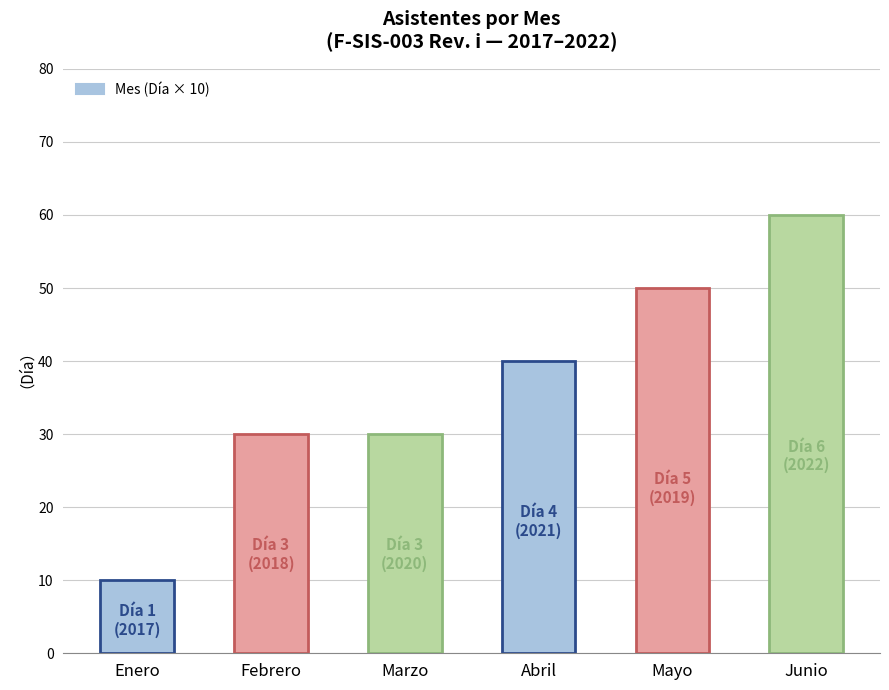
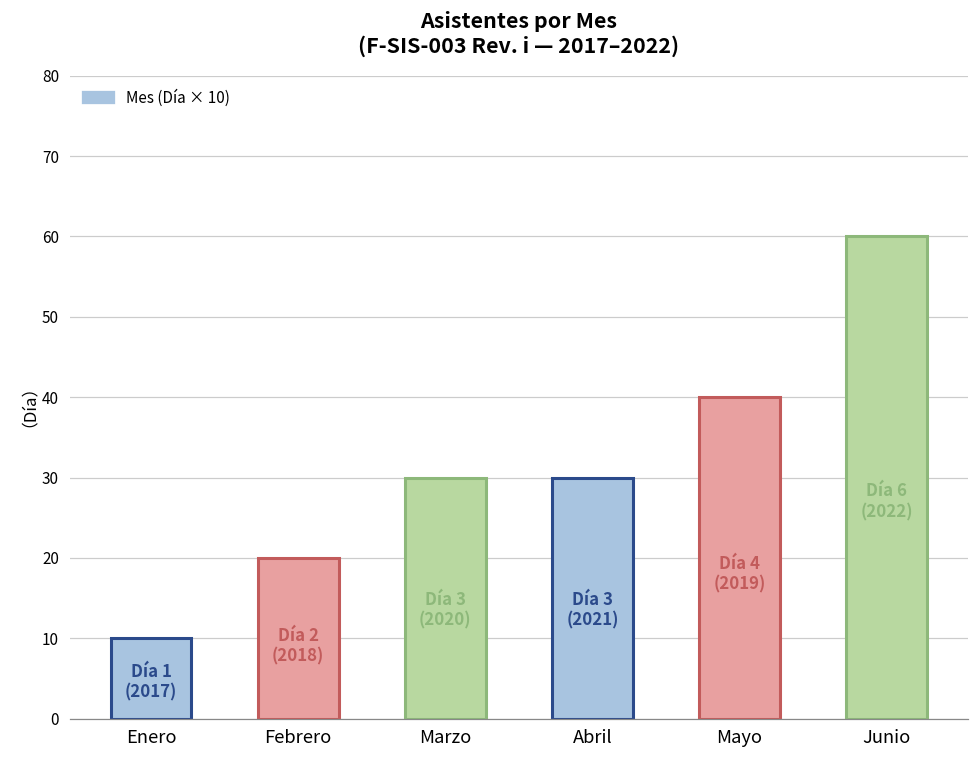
Febrero: 3 -> 2
Abril: 4 -> 3
Mayo: 5 -> 4
